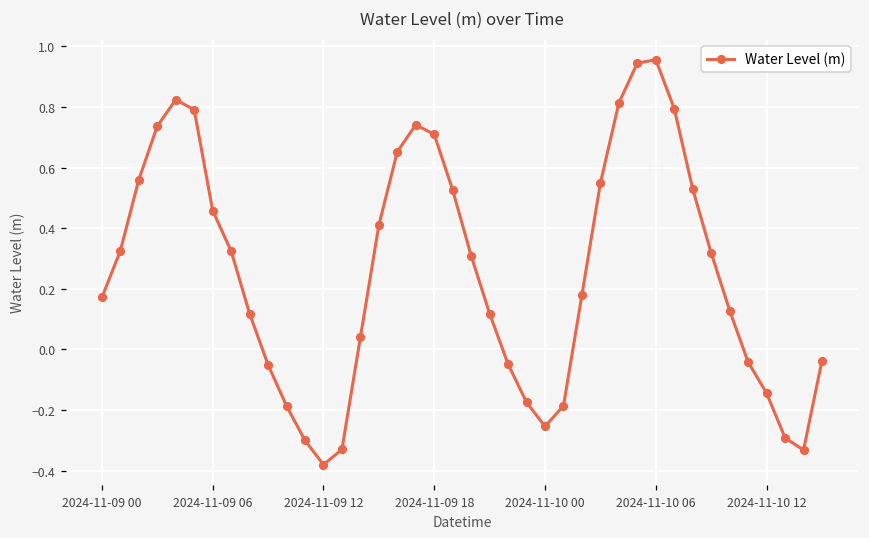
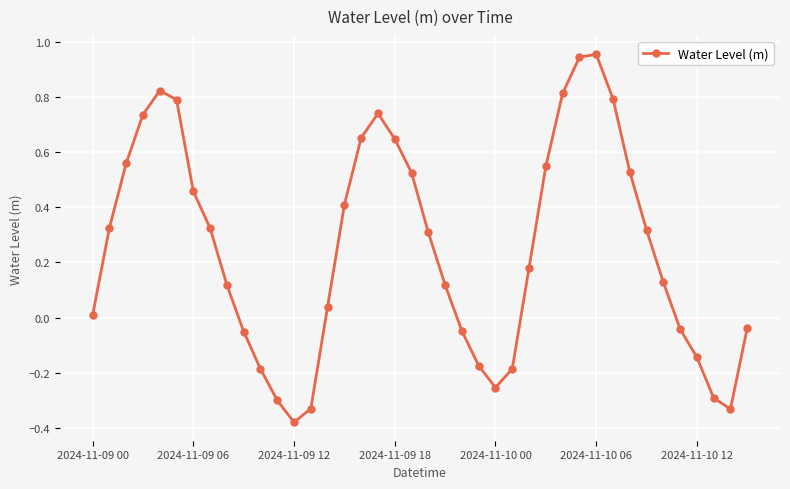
2024-11-09 00: 0.17 -> 0.01
2024-11-09 18: 0.71 -> 0.65
